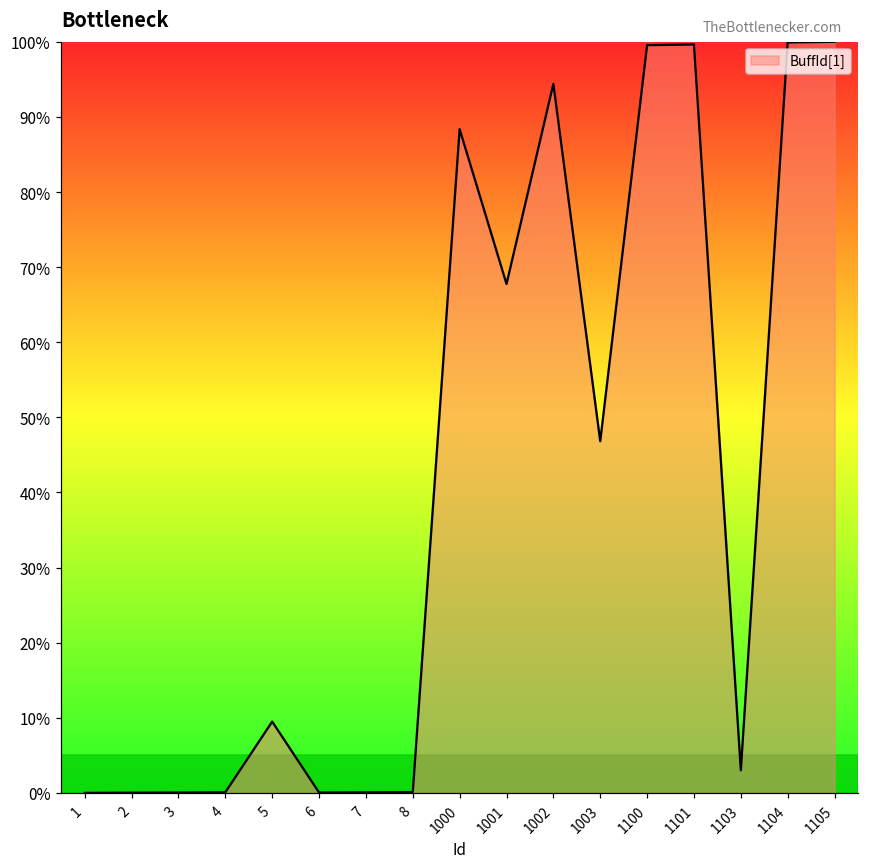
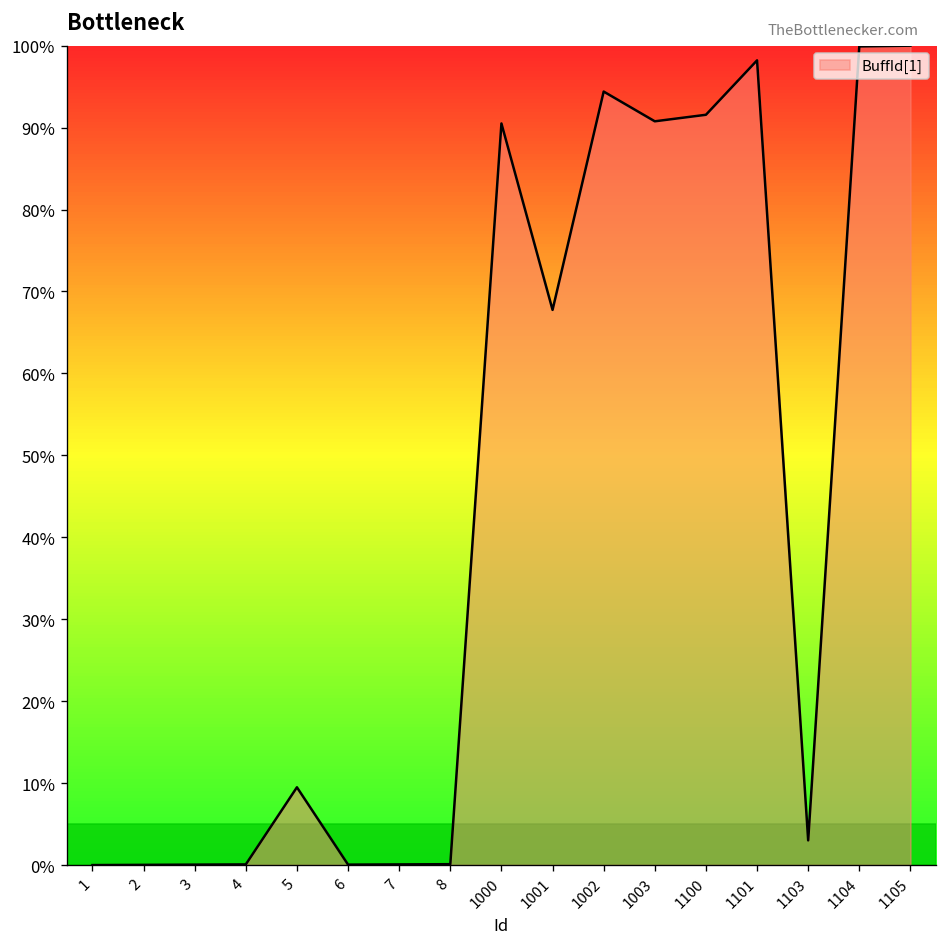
1000: 88% -> 91%
1003: 47% -> 91%
1100: 100% -> 92%
1101: 100% -> 98%
